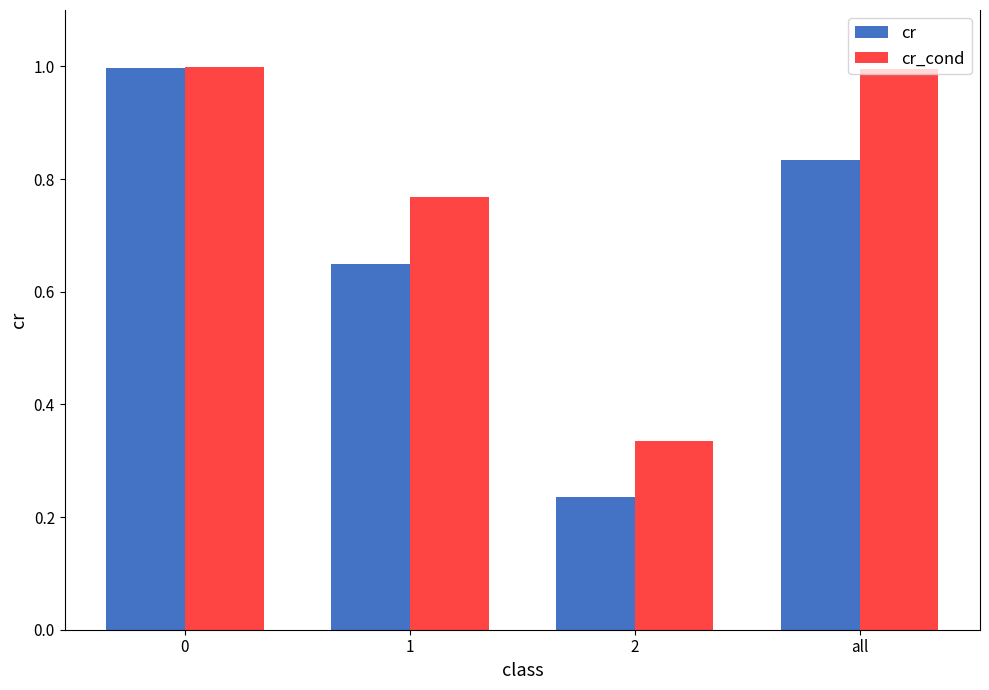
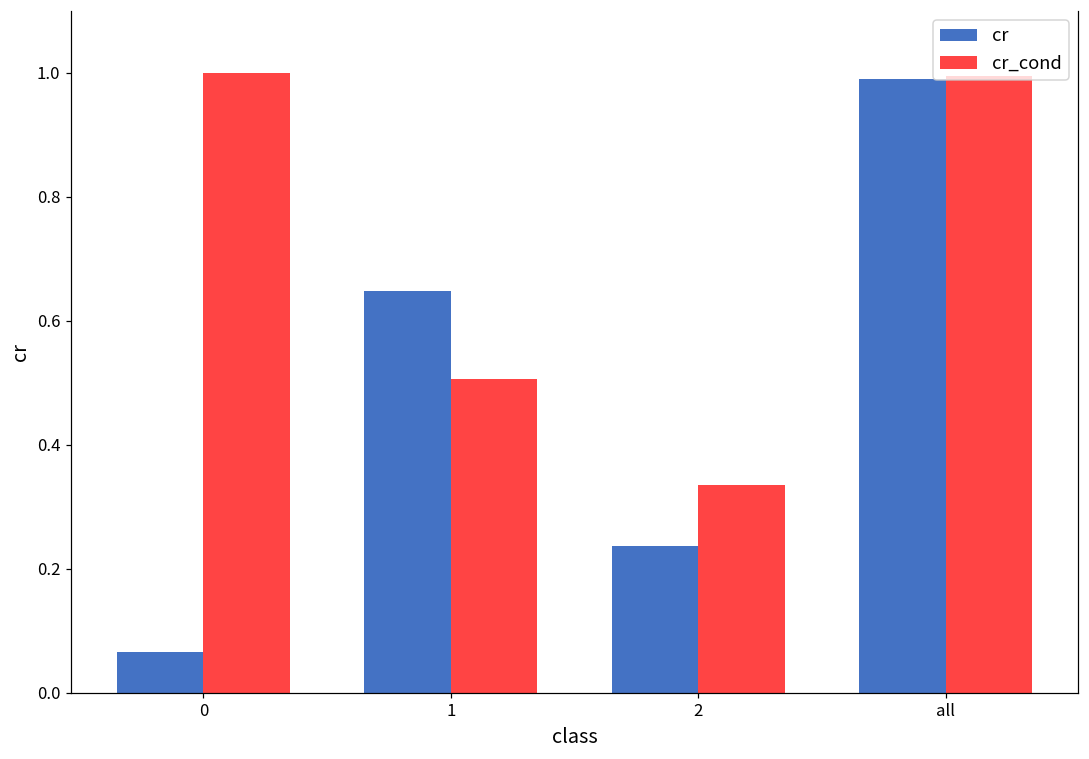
cr, 0: 1.00 -> 0.07
cr_cond, 1: 0.77 -> 0.51
cr, all: 0.83 -> 0.99
